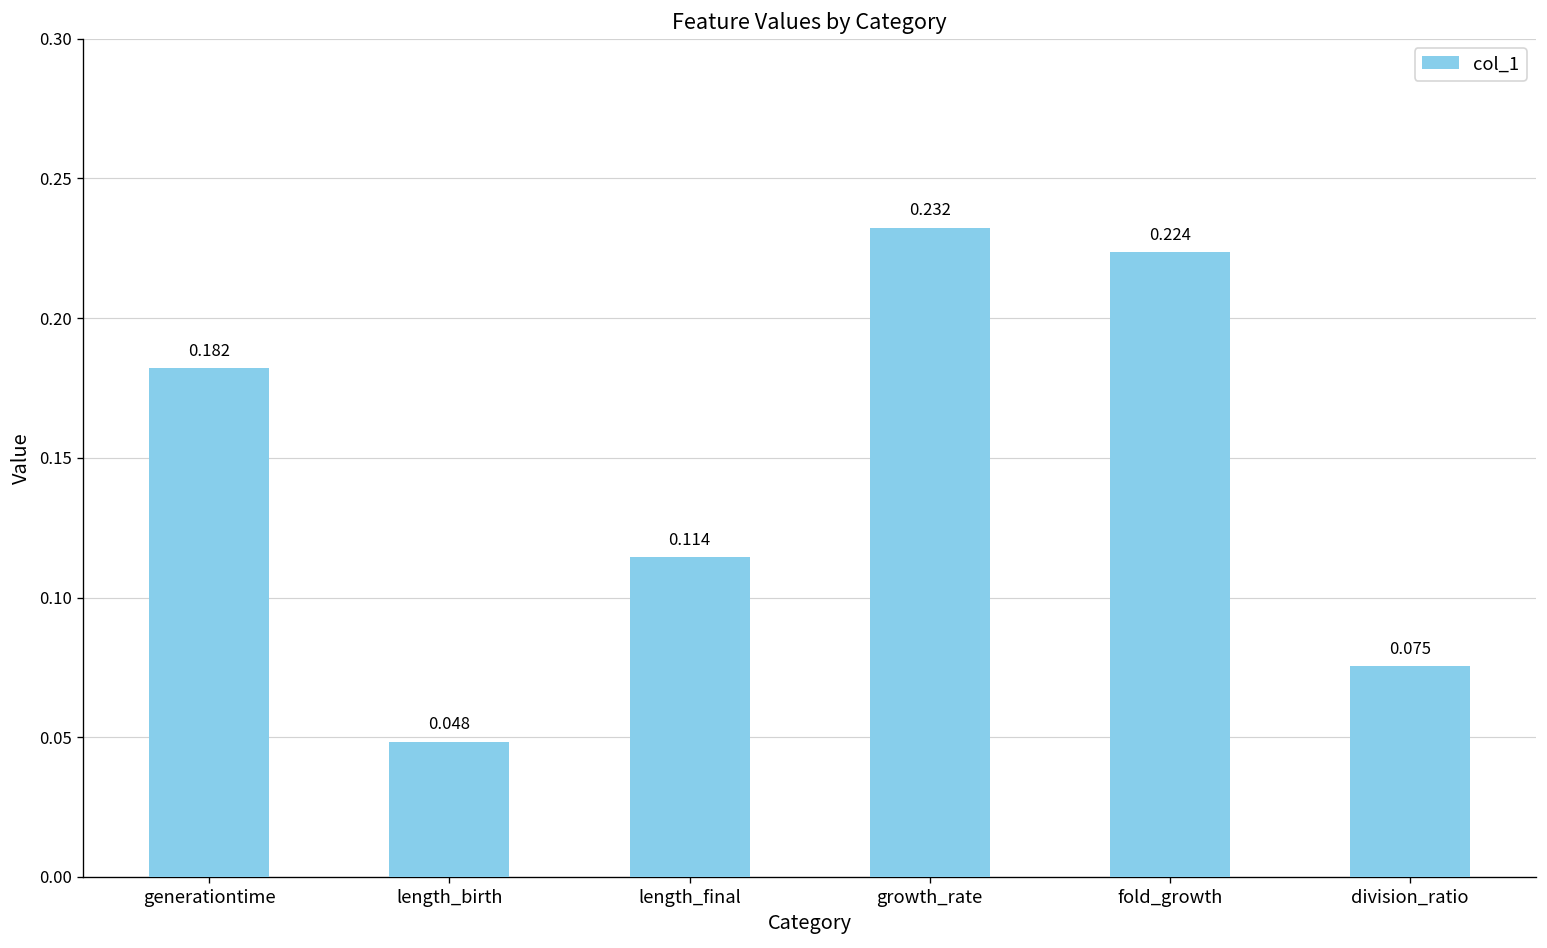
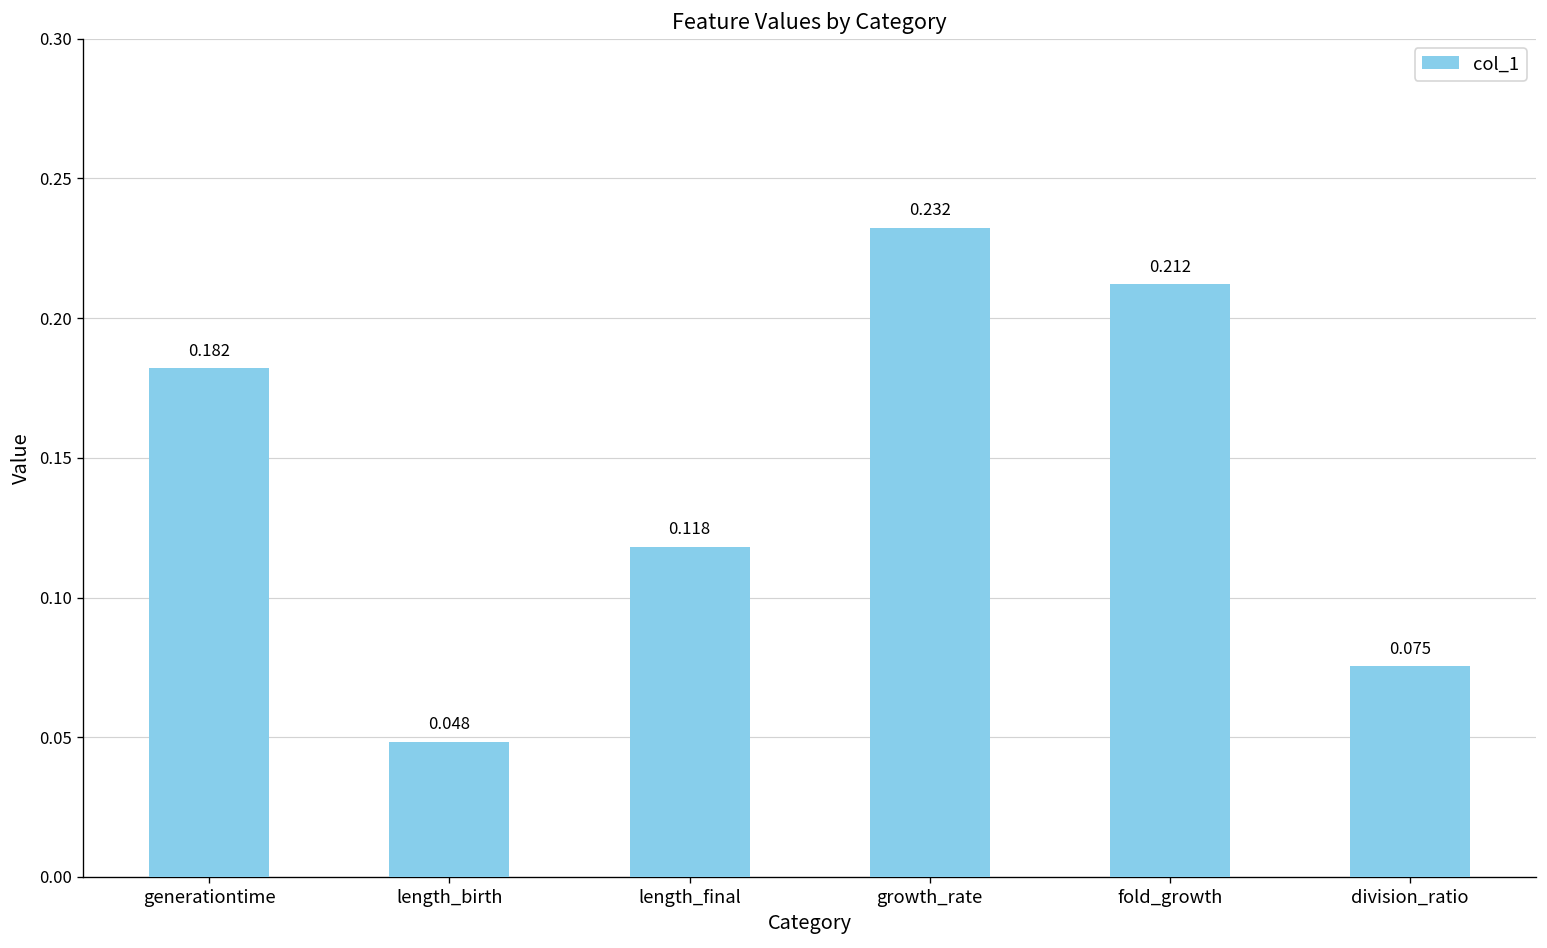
length_final: 0.114 -> 0.118
fold_growth: 0.224 -> 0.212
